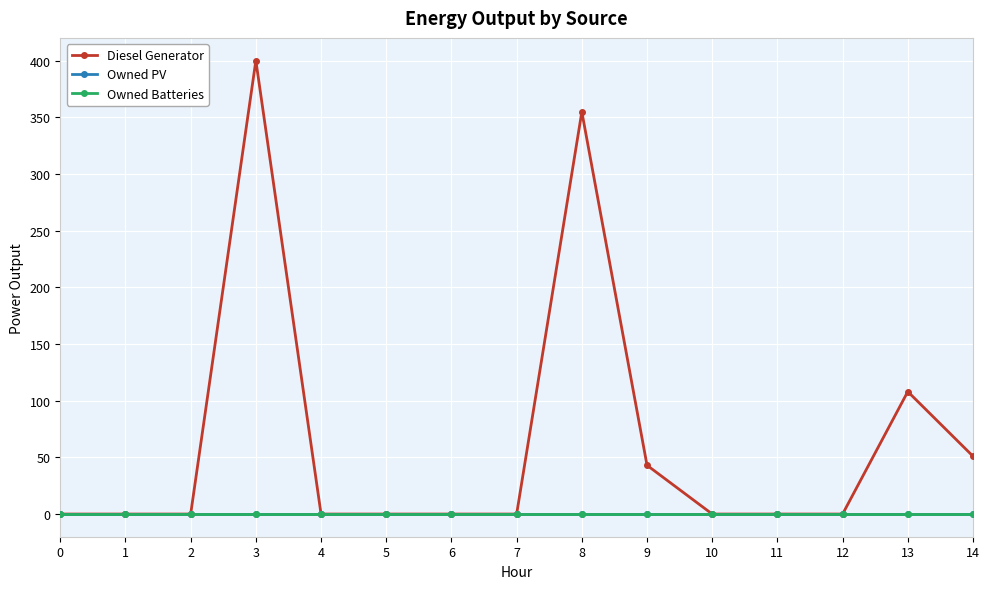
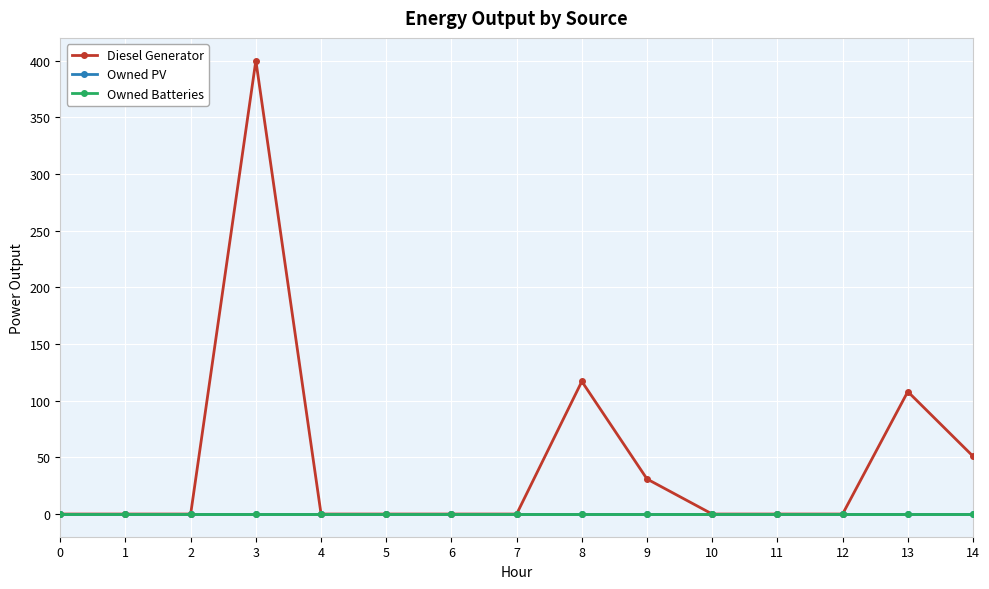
Diesel Generator, 8: 355 -> 117
Diesel Generator, 9: 43 -> 31
